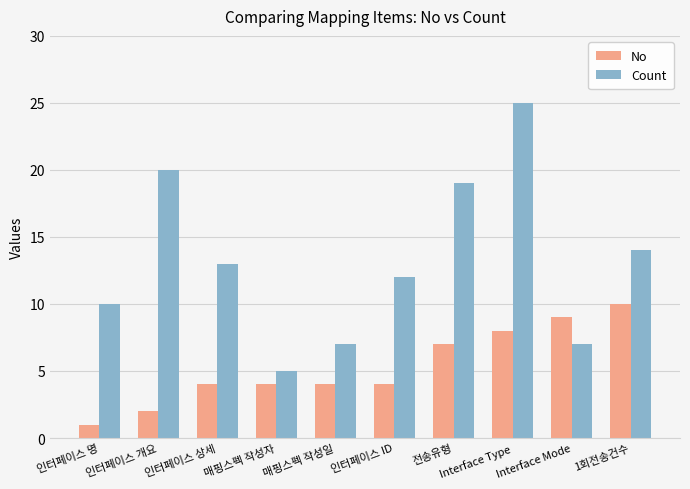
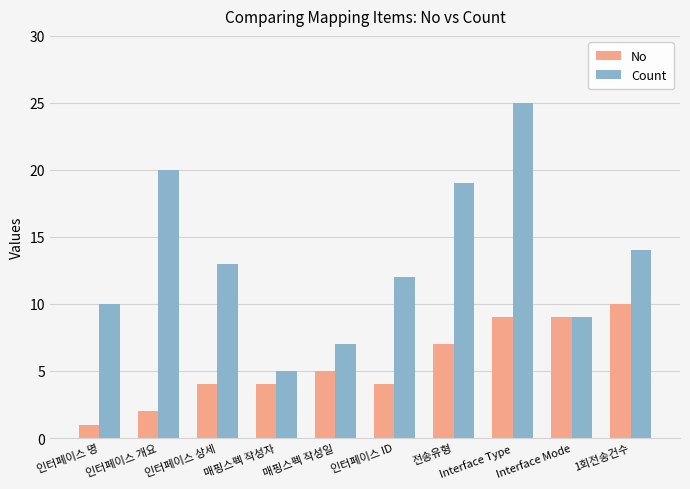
No, 매핑스펙 작성일: 4 -> 5
No, Interface Type: 8 -> 9
Count, Interface Mode: 7 -> 9
